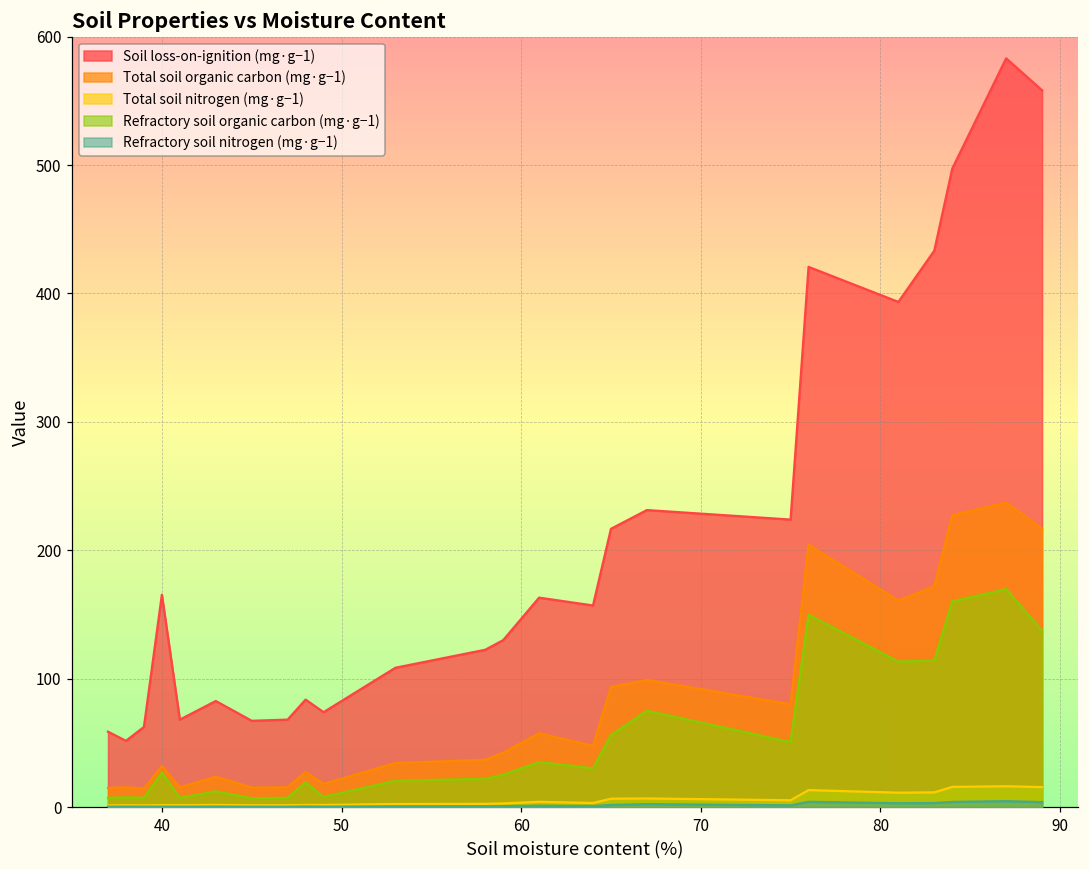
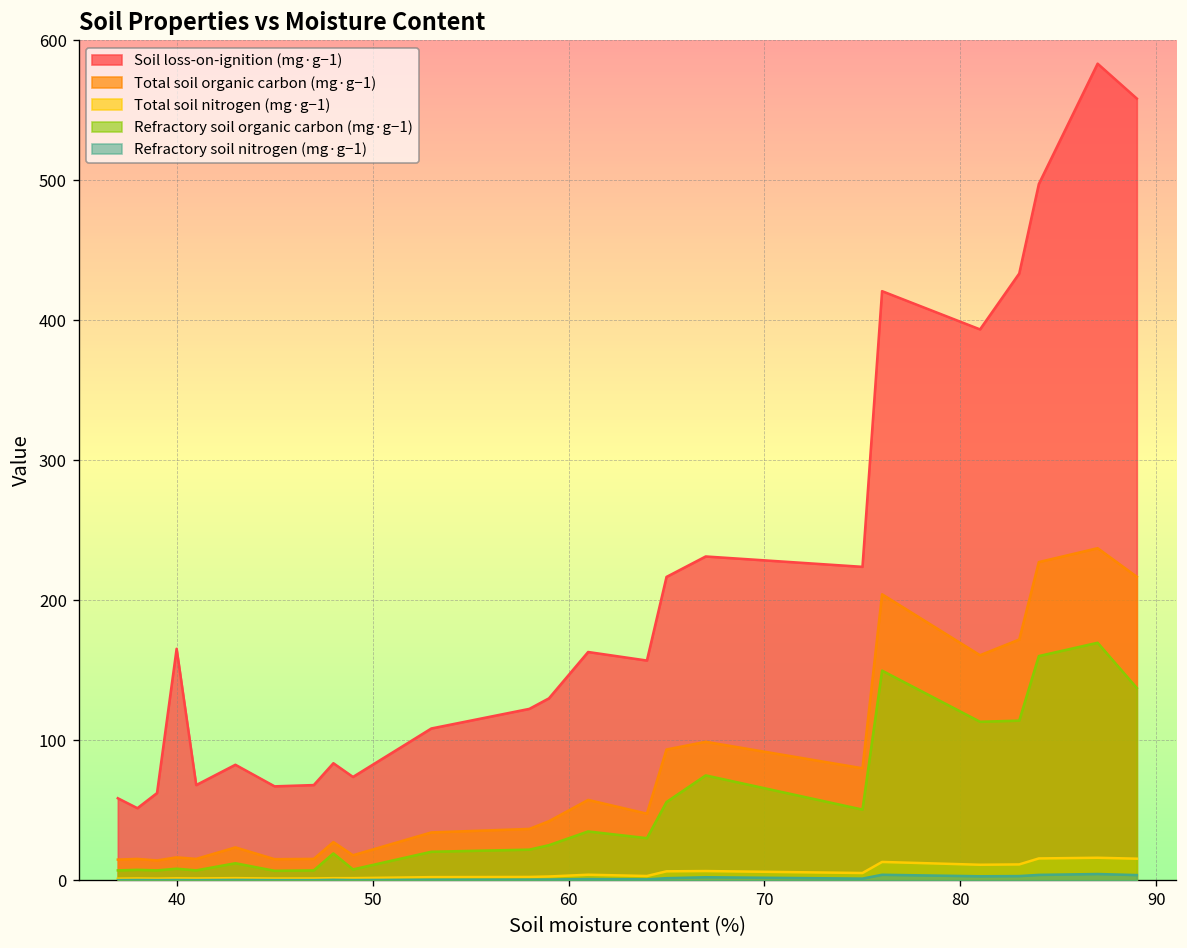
Total soil organic carbon (mg·g−1), 40: 32 -> 17
Refractory soil organic carbon (mg·g−1), 40: 27 -> 8
